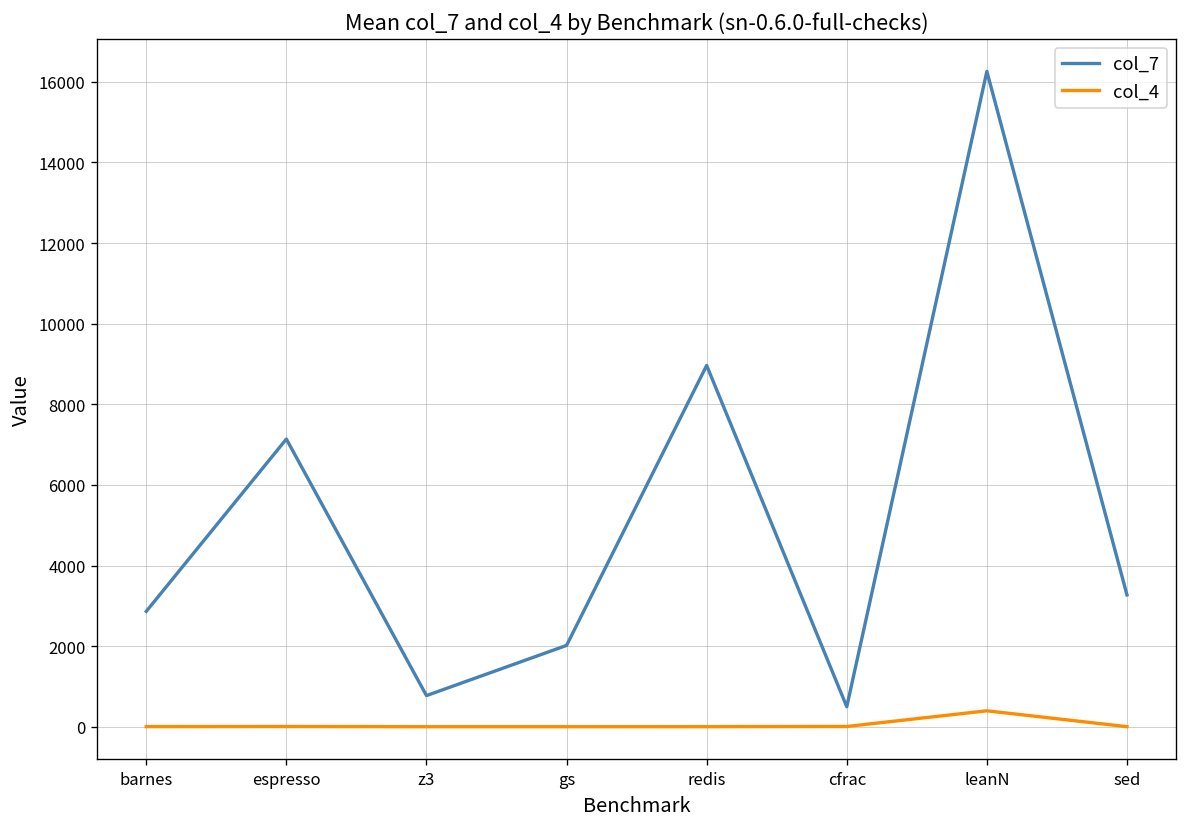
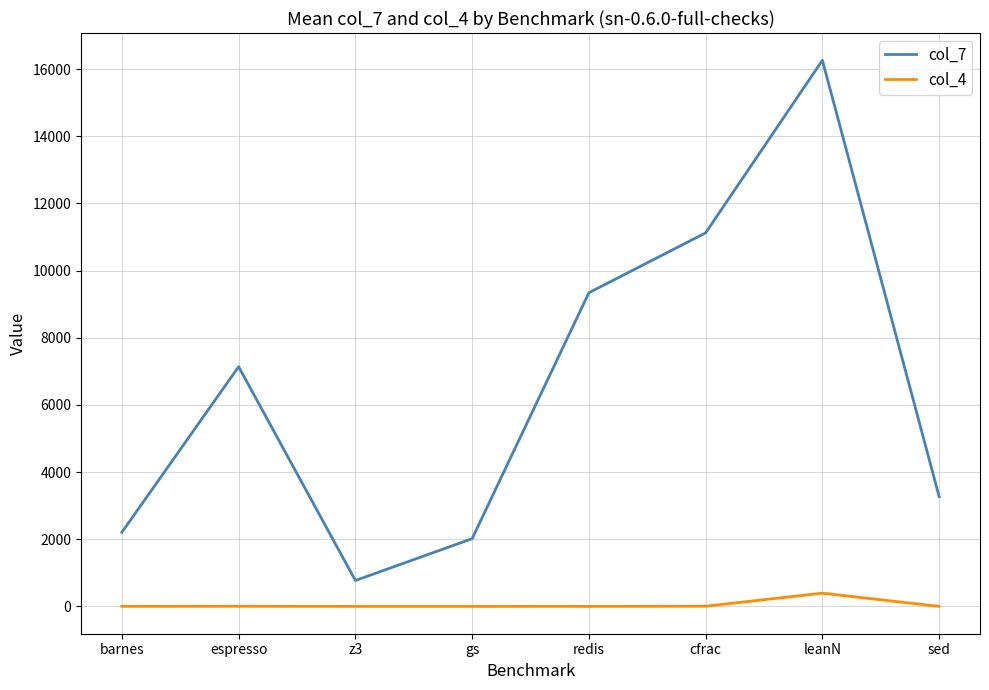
col_7, barnes: 2900 -> 2200
col_7, redis: 9000 -> 9300
col_7, cfrac: 500 -> 11100
